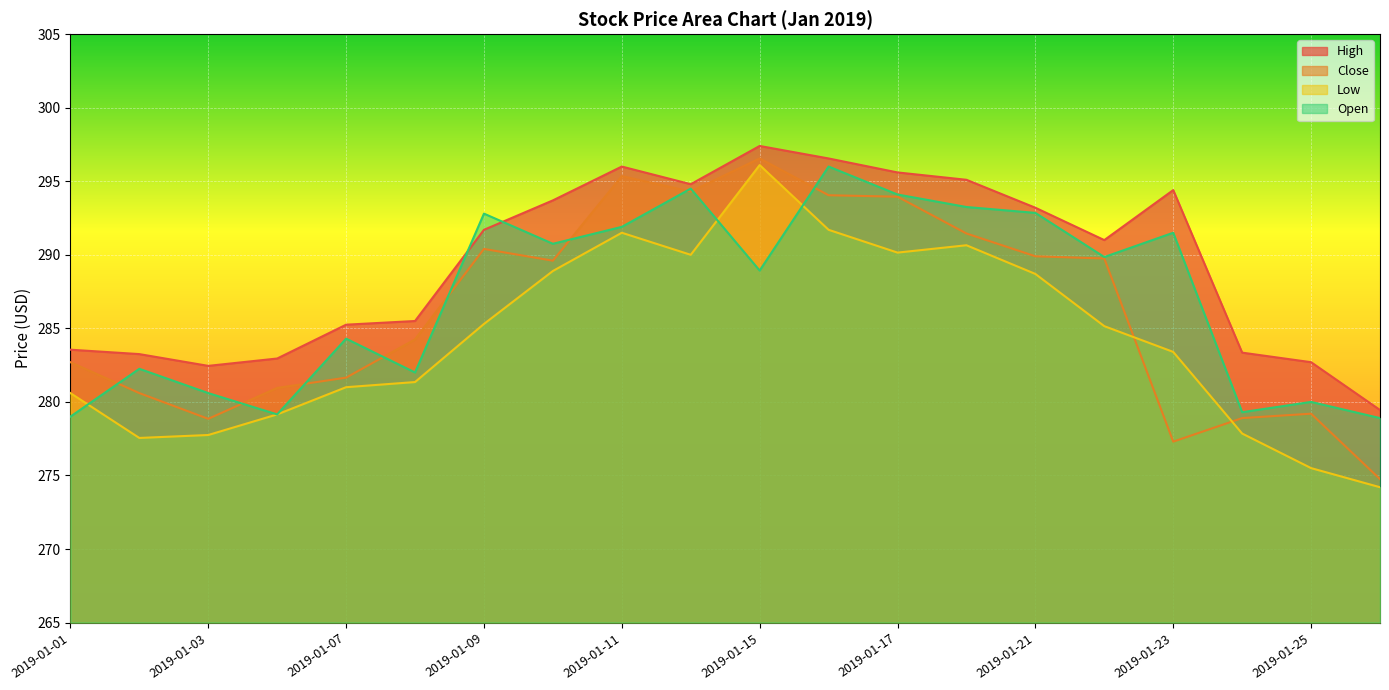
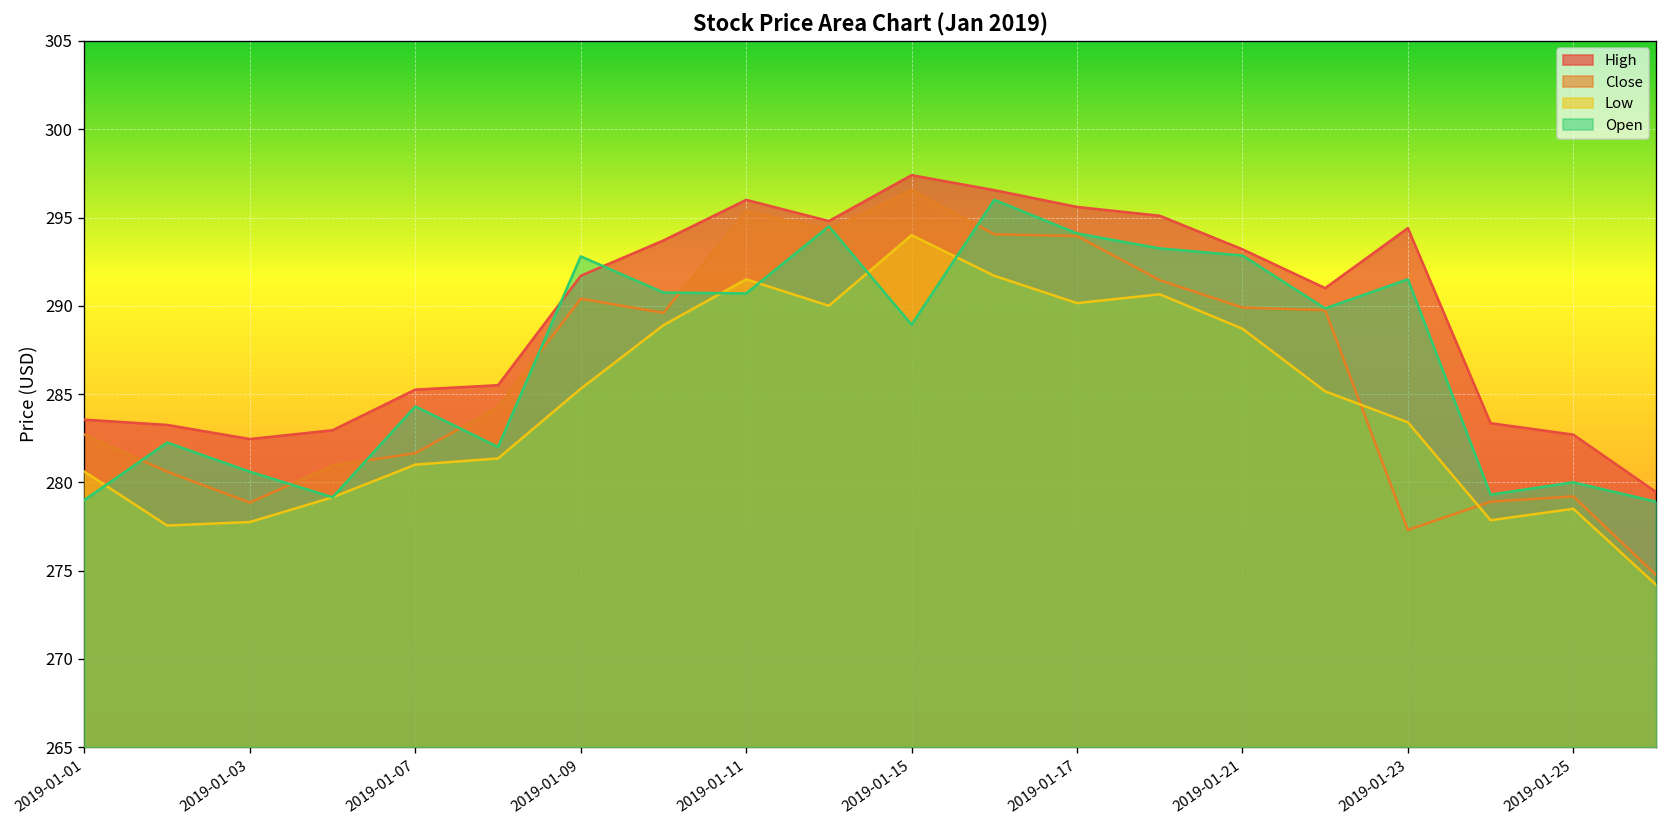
Open, 2019-01-11: 291.9 -> 290.7
Low, 2019-01-15: 296.1 -> 294.0
Low, 2019-01-25: 275.5 -> 278.5
